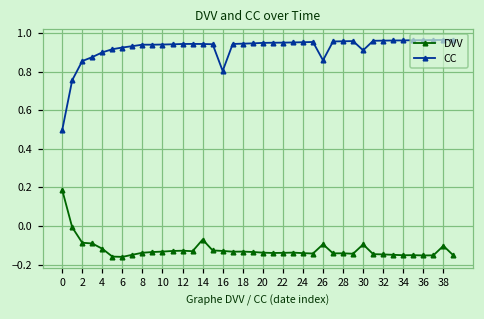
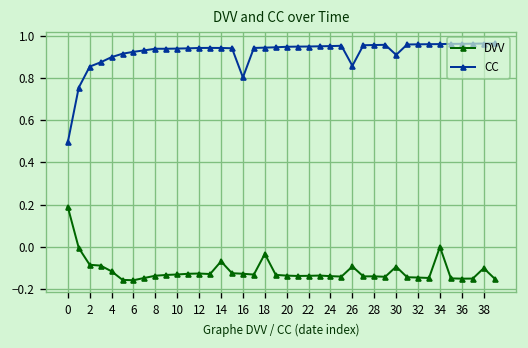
DVV, 18: -0.13 -> -0.03
DVV, 34: -0.15 -> 0.00
